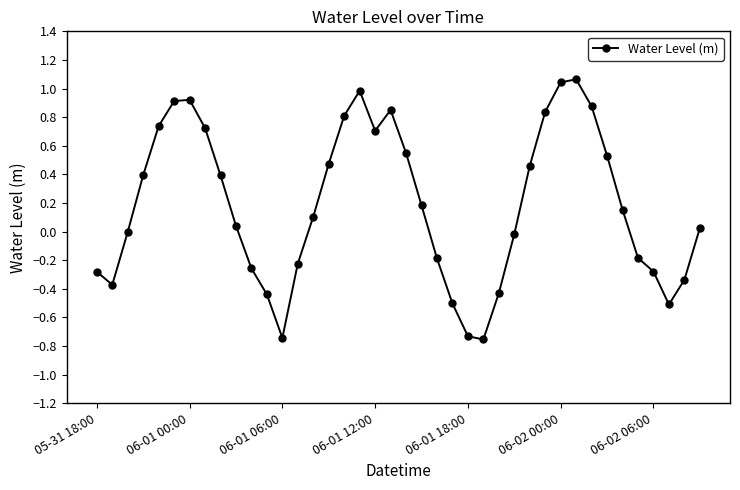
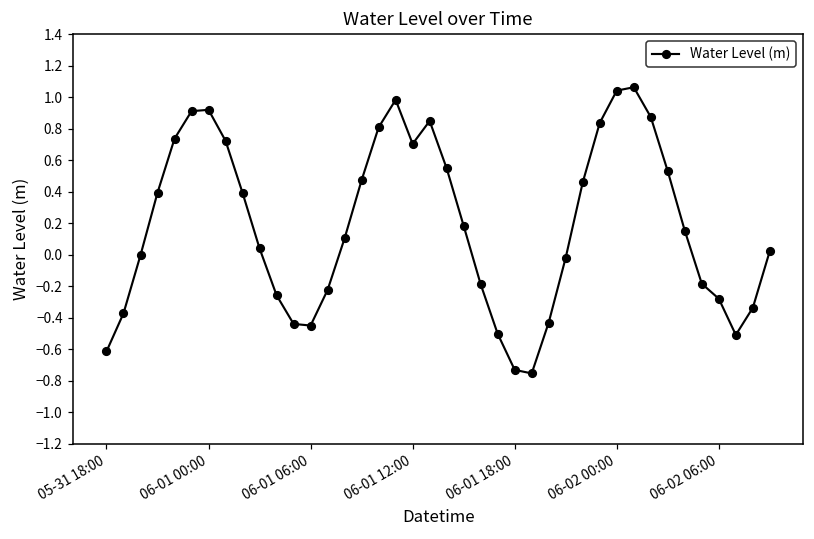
05-31 18:00: -0.28 -> -0.61
06-01 06:00: -0.74 -> -0.45
